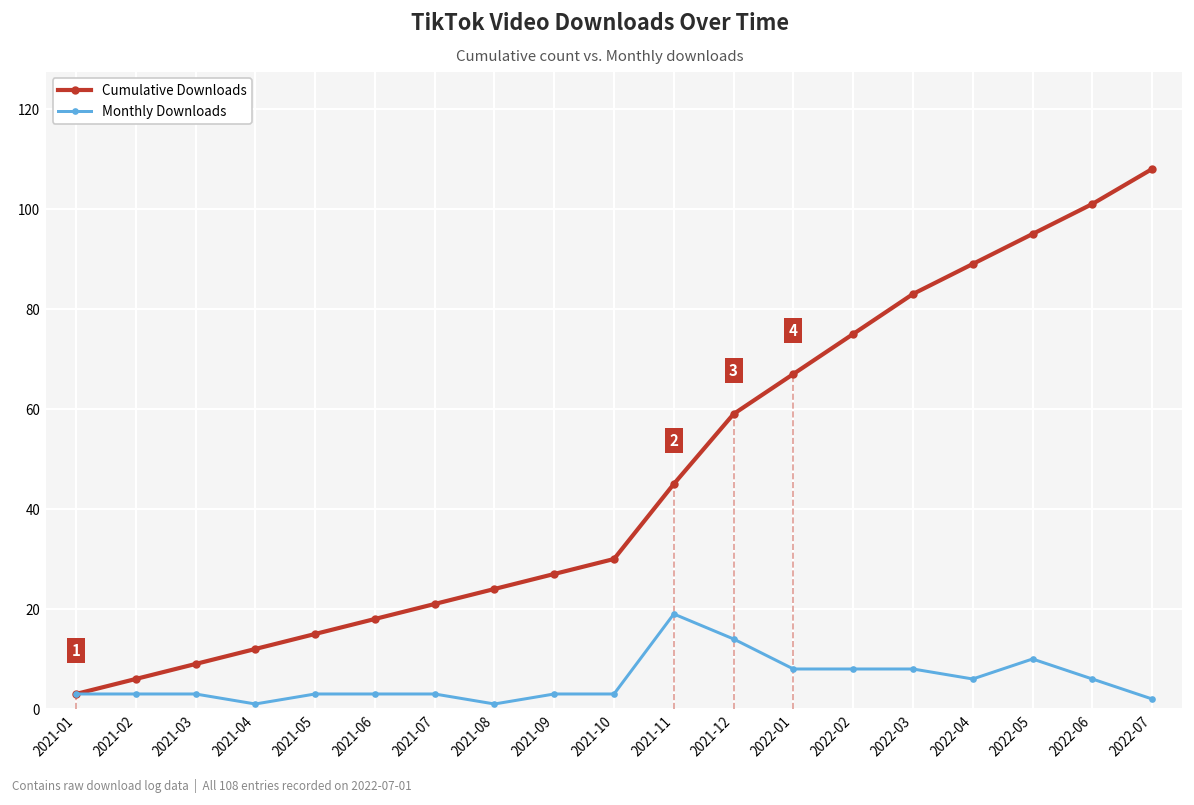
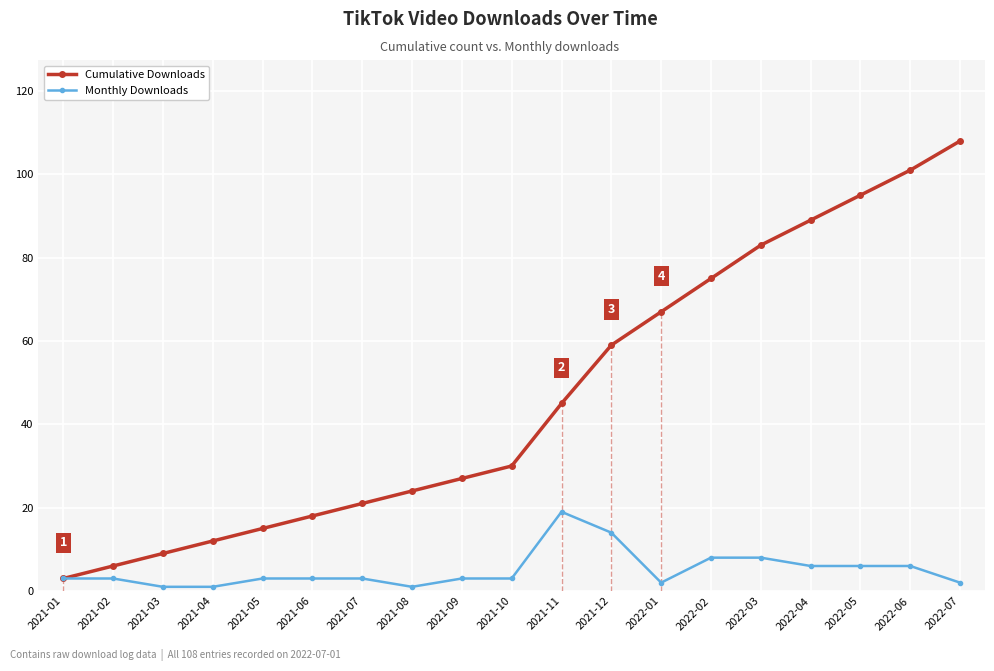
Monthly Downloads, 2021-03: 3 -> 1
Monthly Downloads, 2022-01: 8 -> 2
Monthly Downloads, 2022-05: 10 -> 6
